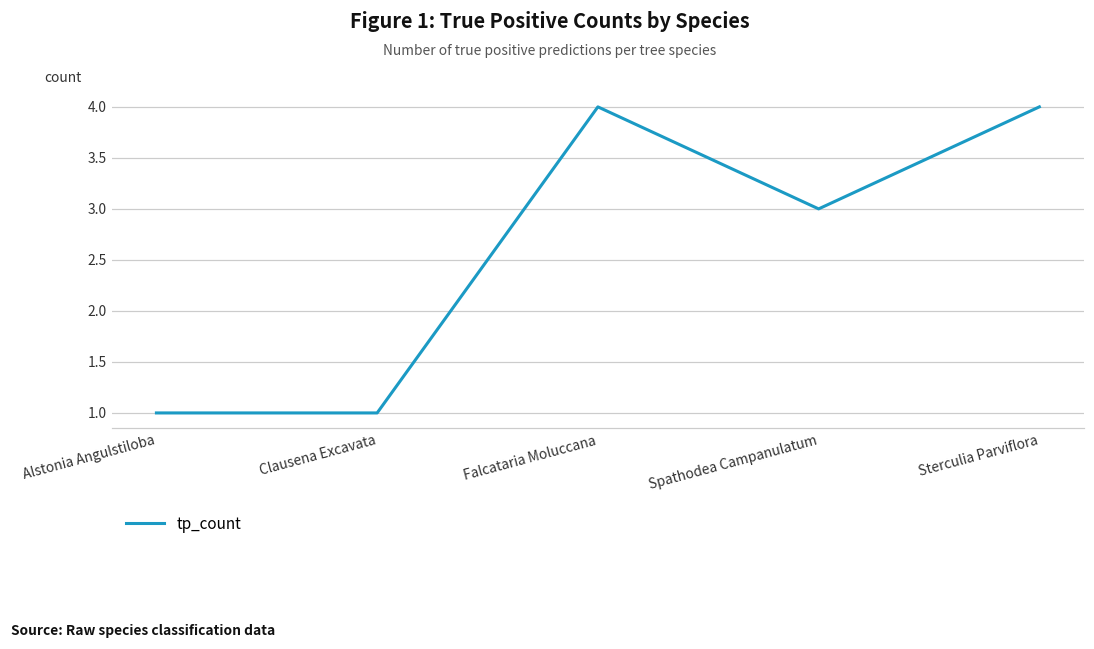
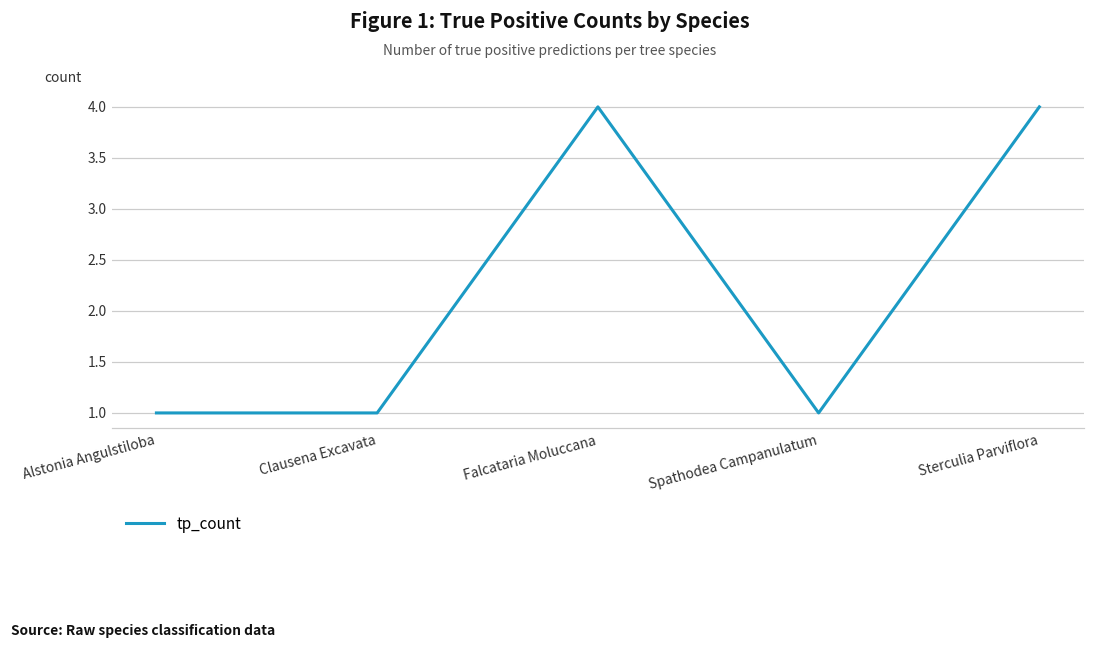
Spathodea Campanulatum: 3 -> 1
